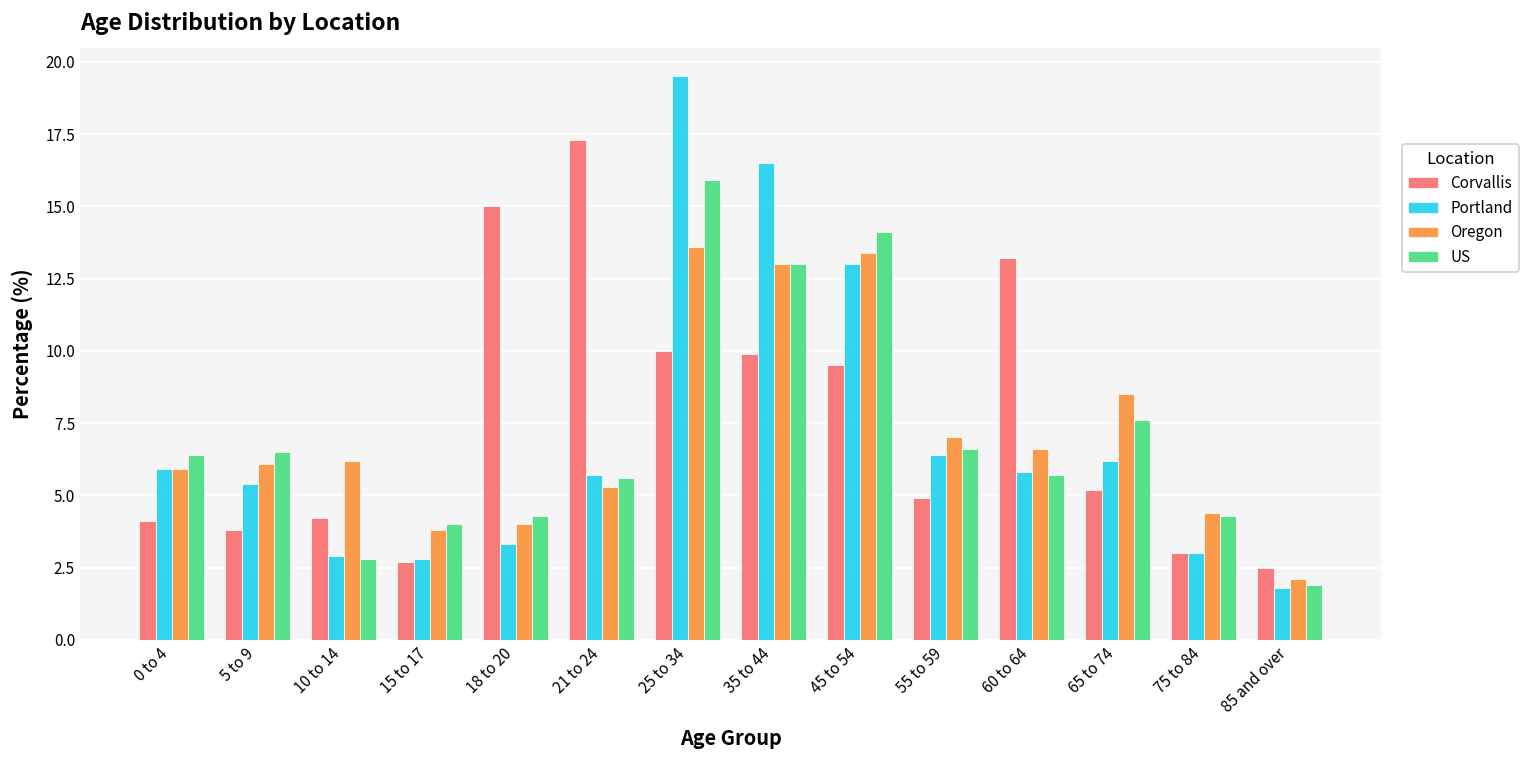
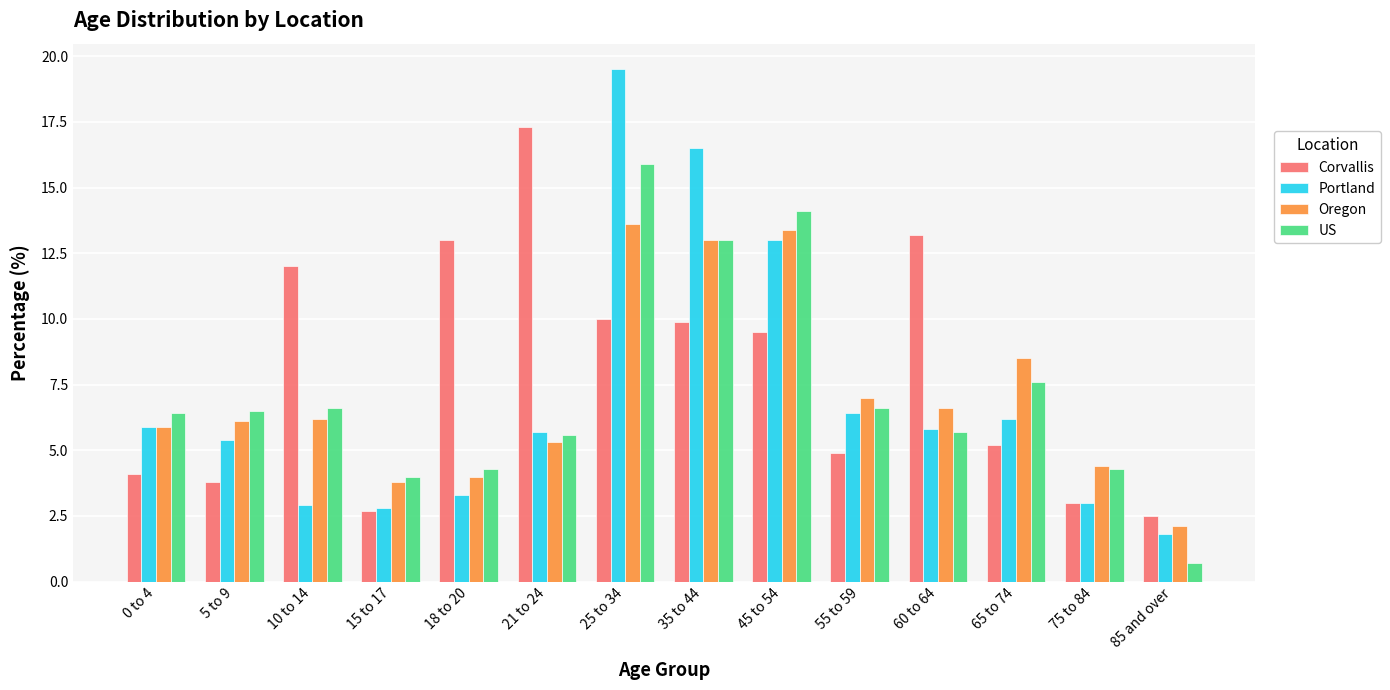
Corvallis, 10 to 14: 4.2 -> 12.0
US, 10 to 14: 2.8 -> 6.6
Corvallis, 18 to 20: 15 -> 13
US, 85 and over: 1.9 -> 0.7
